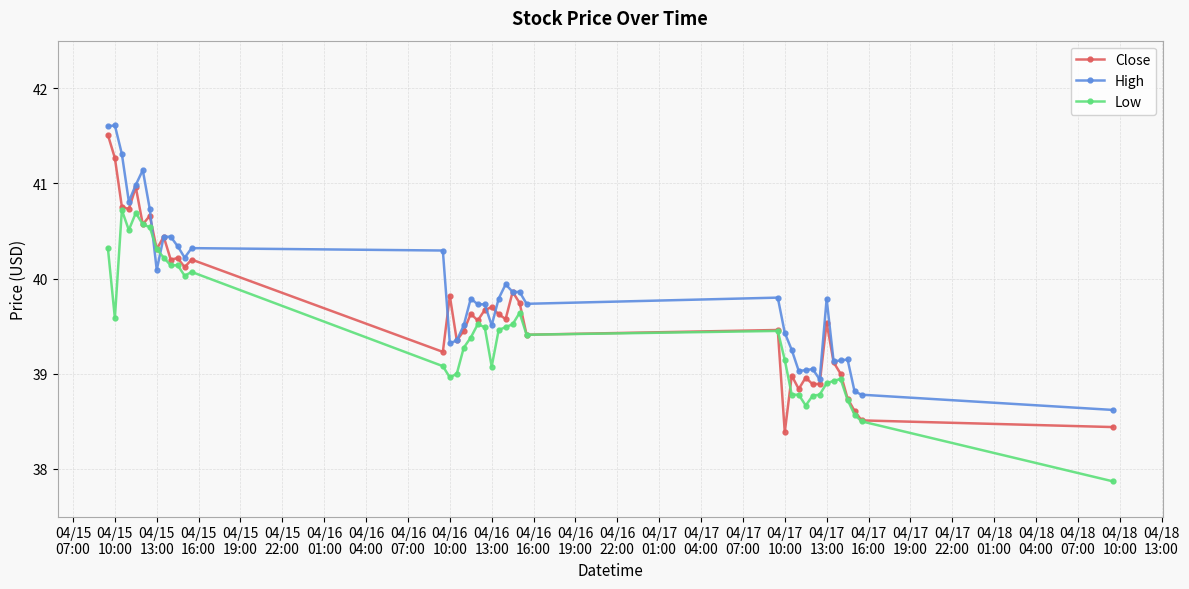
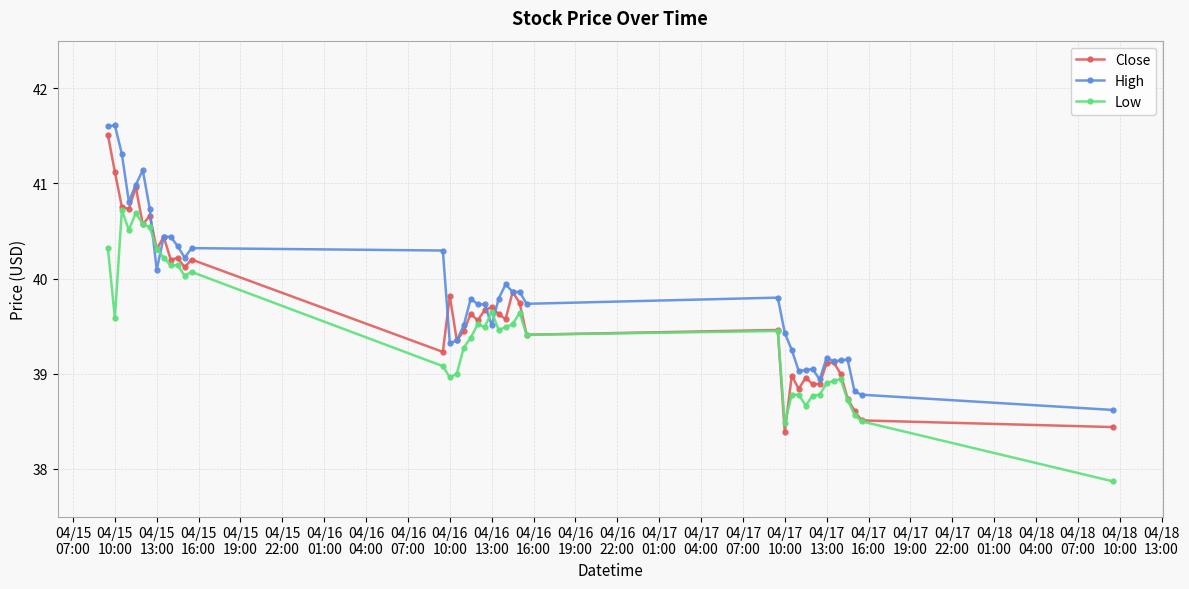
Close, 04/15 10:00: 41.3 -> 41.1
Low, 04/16 13:00: 39.1 -> 39.7
Low, 04/17 10:00: 39.1 -> 38.5
Close, 04/17 13:00: 39.5 -> 39.1
High, 04/17 13:00: 39.8 -> 39.2
